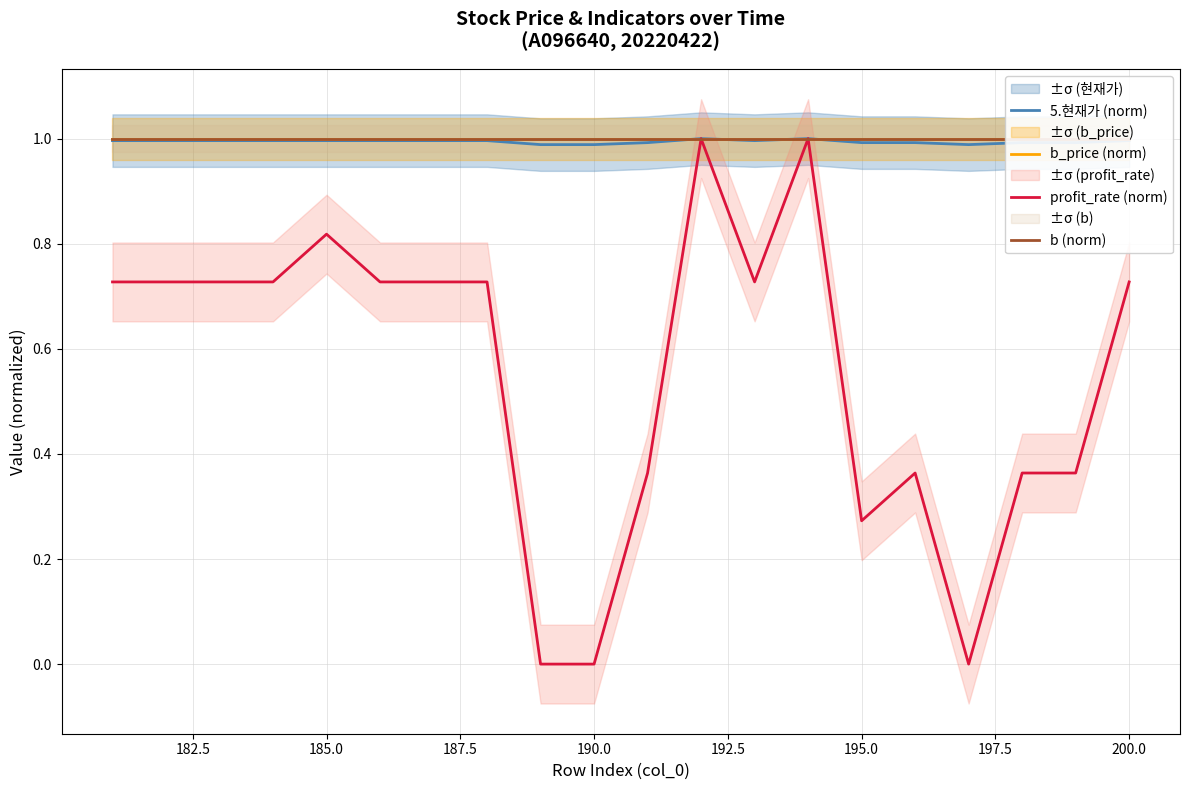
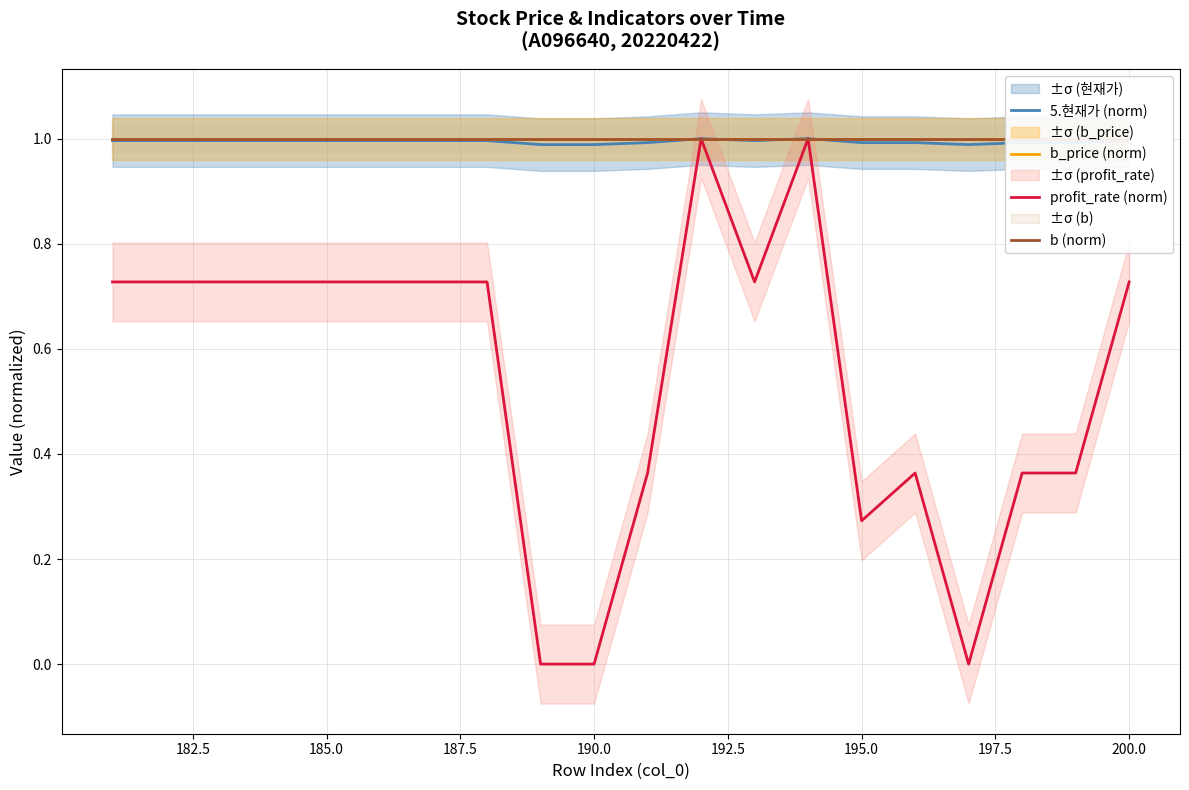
profit_rate (norm), 185.0: 0.82 -> 0.73
